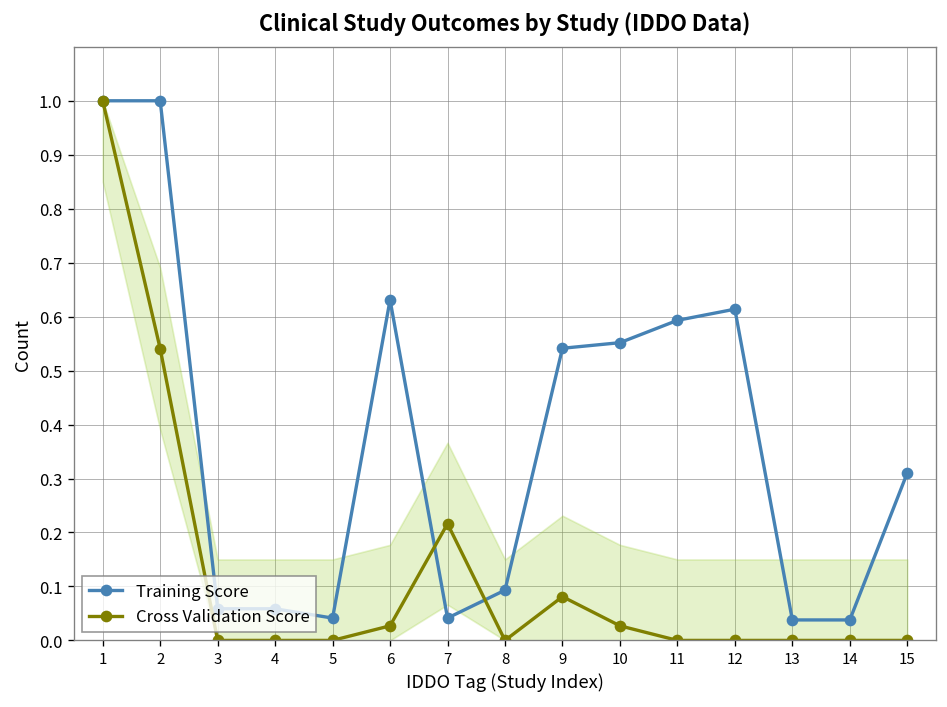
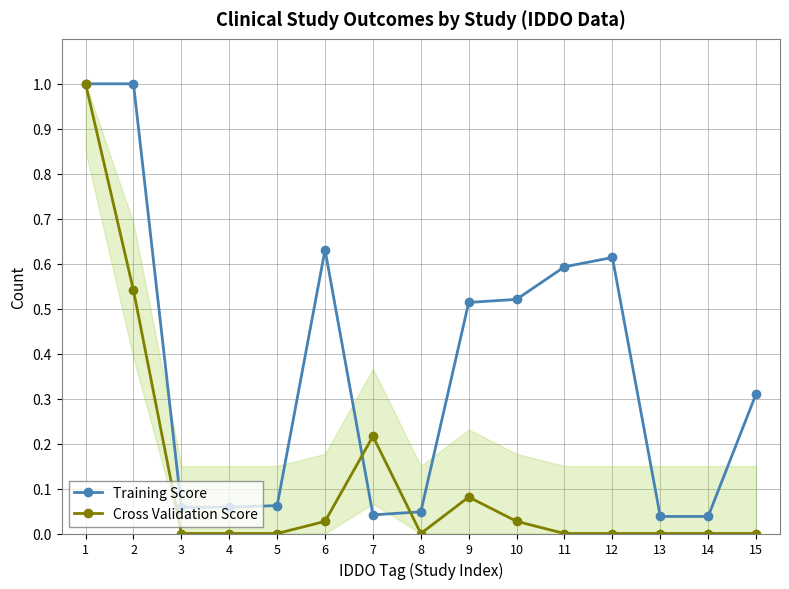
Training Score, 5: 0.04 -> 0.06
Training Score, 8: 0.09 -> 0.05
Training Score, 9: 0.54 -> 0.51
Training Score, 10: 0.55 -> 0.52
